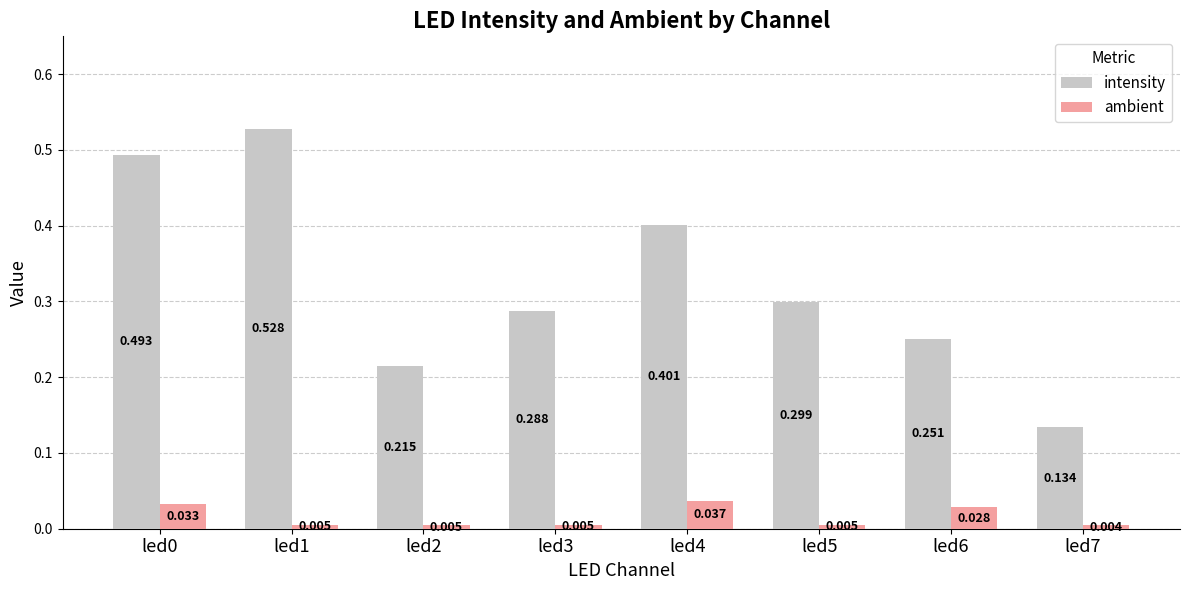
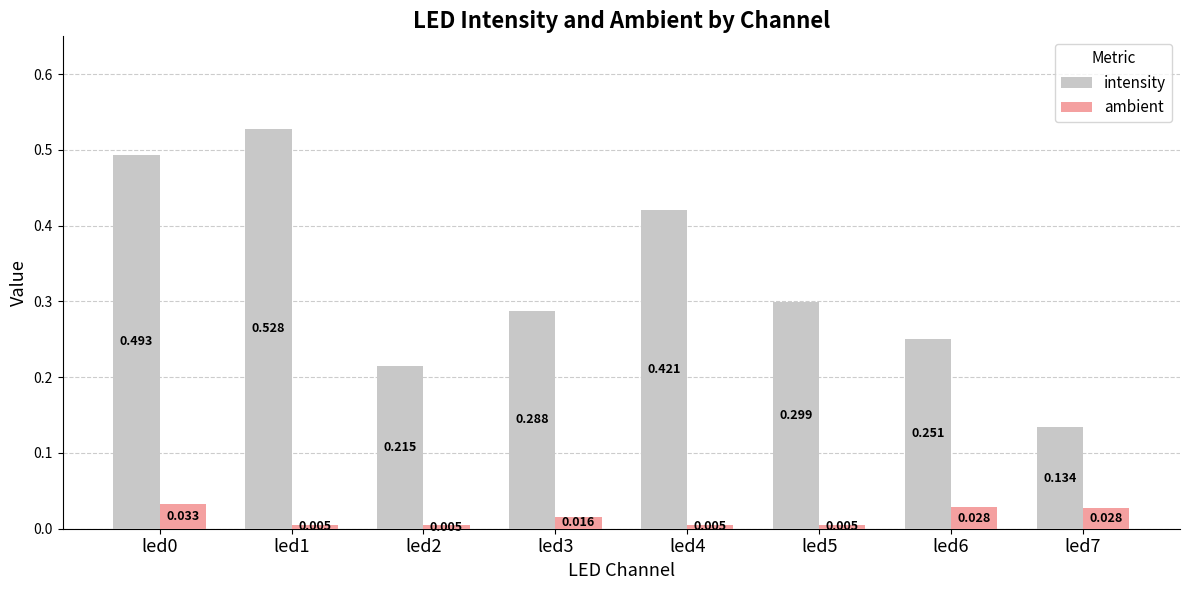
ambient, led3: 0.005 -> 0.016
intensity, led4: 0.401 -> 0.421
ambient, led4: 0.037 -> 0.005
ambient, led7: 0.004 -> 0.028
